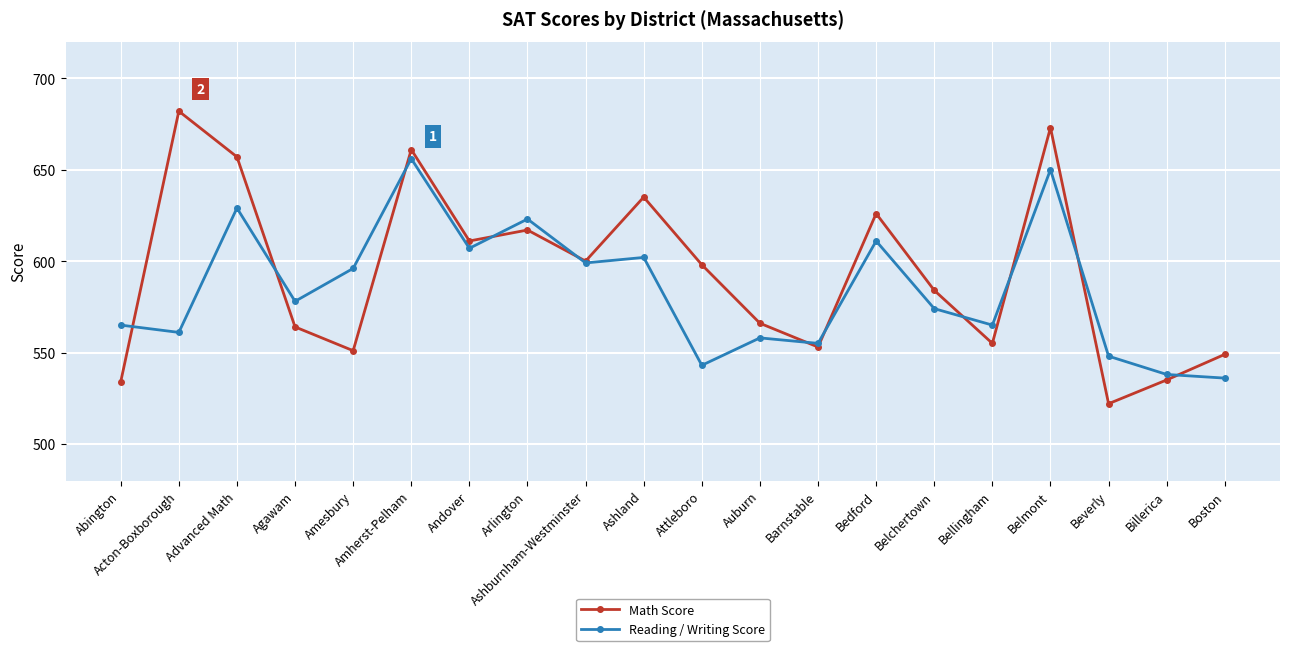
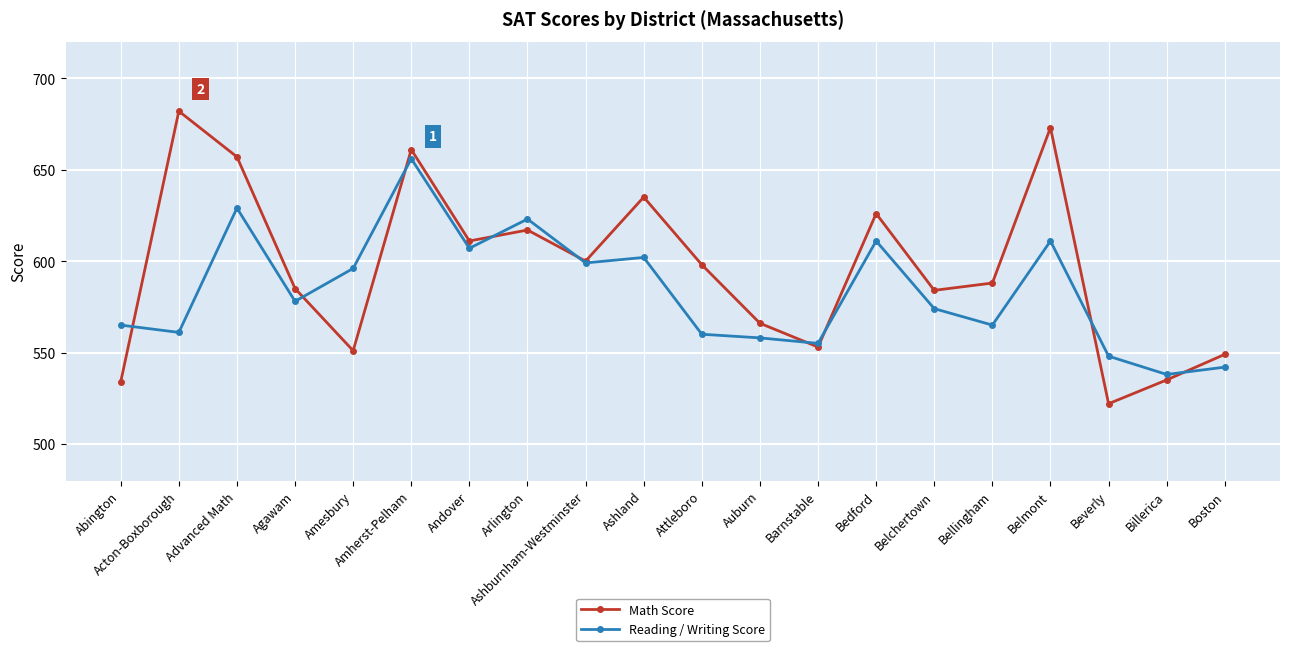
Math Score, Agawam: 564 -> 585
Reading / Writing Score, Attleboro: 543 -> 560
Math Score, Bellingham: 555 -> 588
Reading / Writing Score, Belmont: 650 -> 611
Reading / Writing Score, Boston: 536 -> 542
